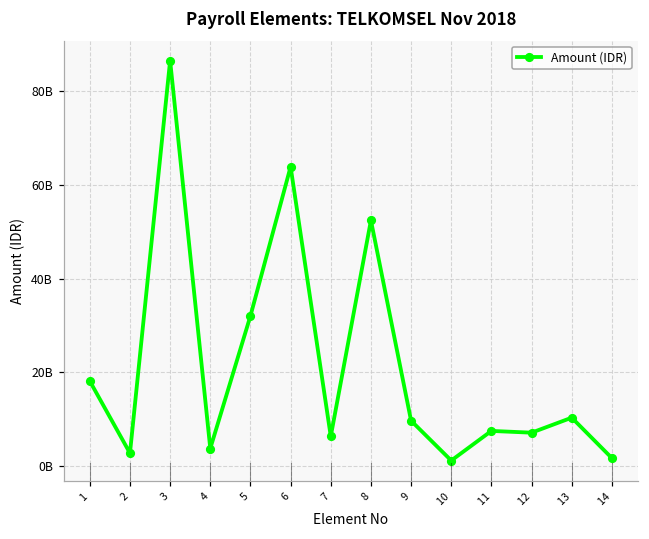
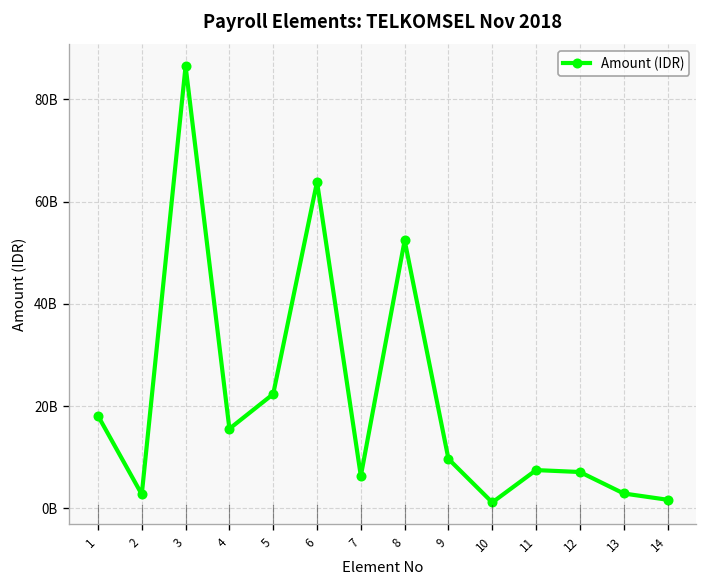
4: 4000000000 -> 16000000000
5: 32000000000 -> 22000000000
13: 10000000000 -> 3000000000
